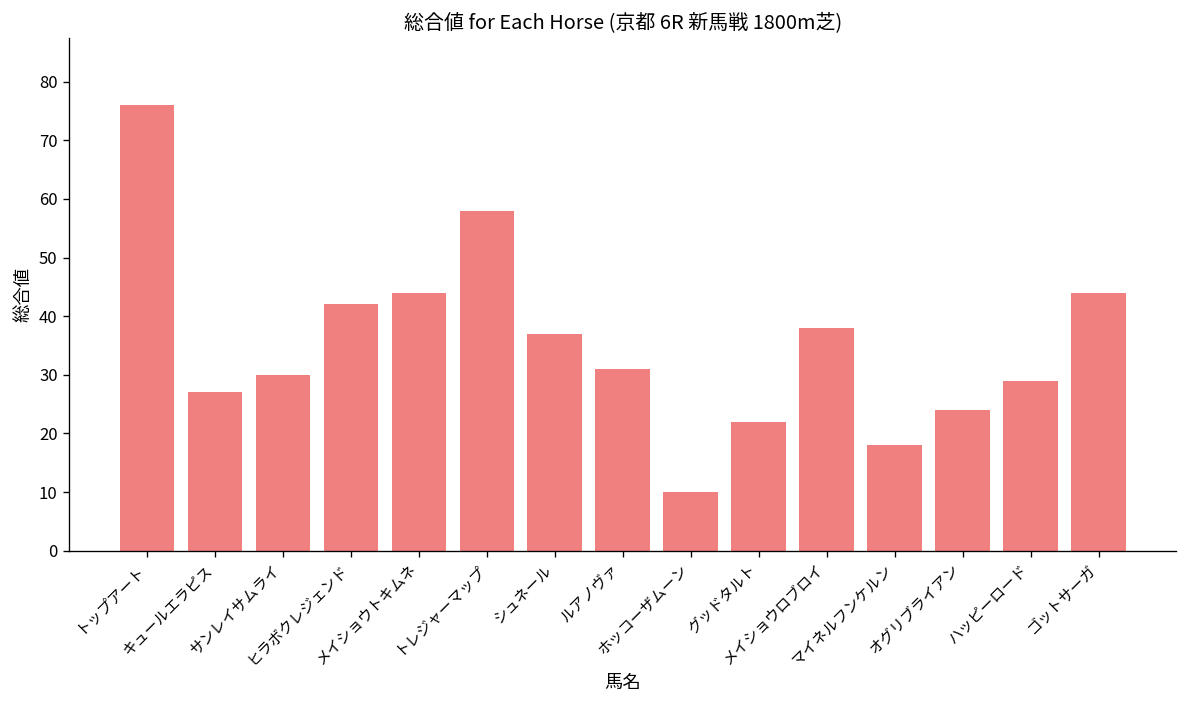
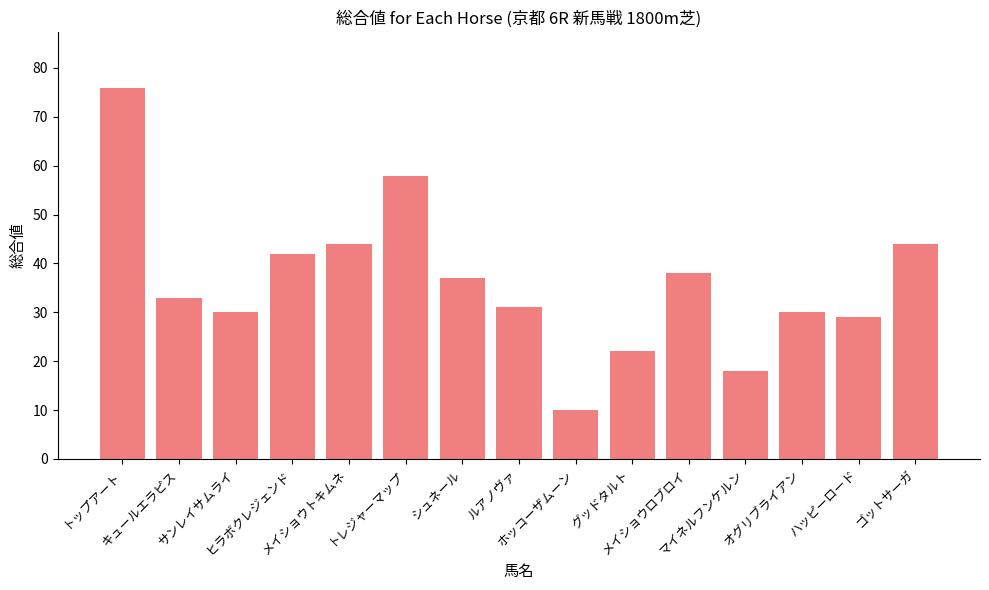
キュールエラピス: 27 -> 33
オグリブライアン: 24 -> 30
